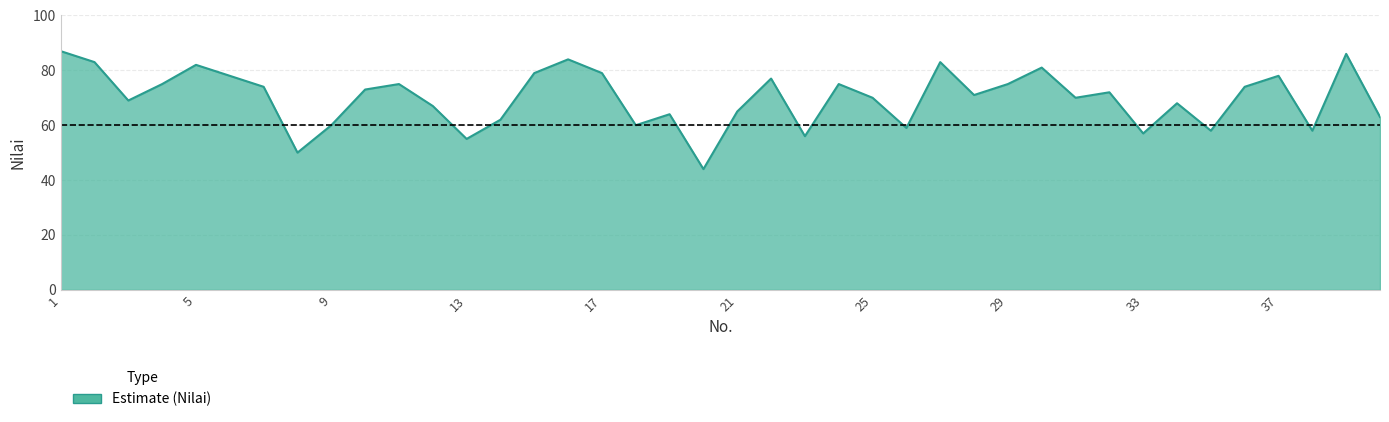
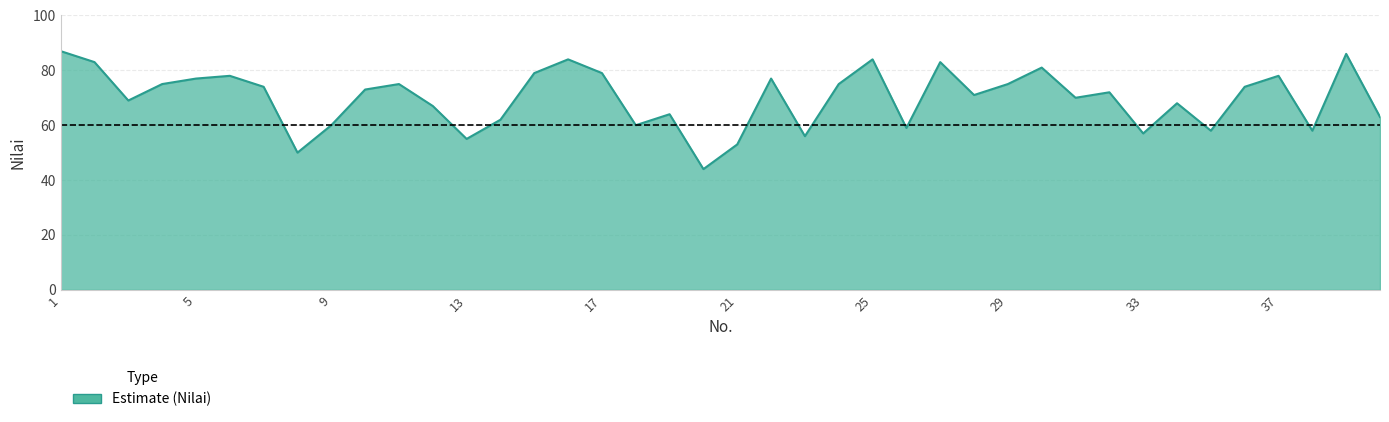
5: 82 -> 77
21: 65 -> 53
25: 70 -> 84
